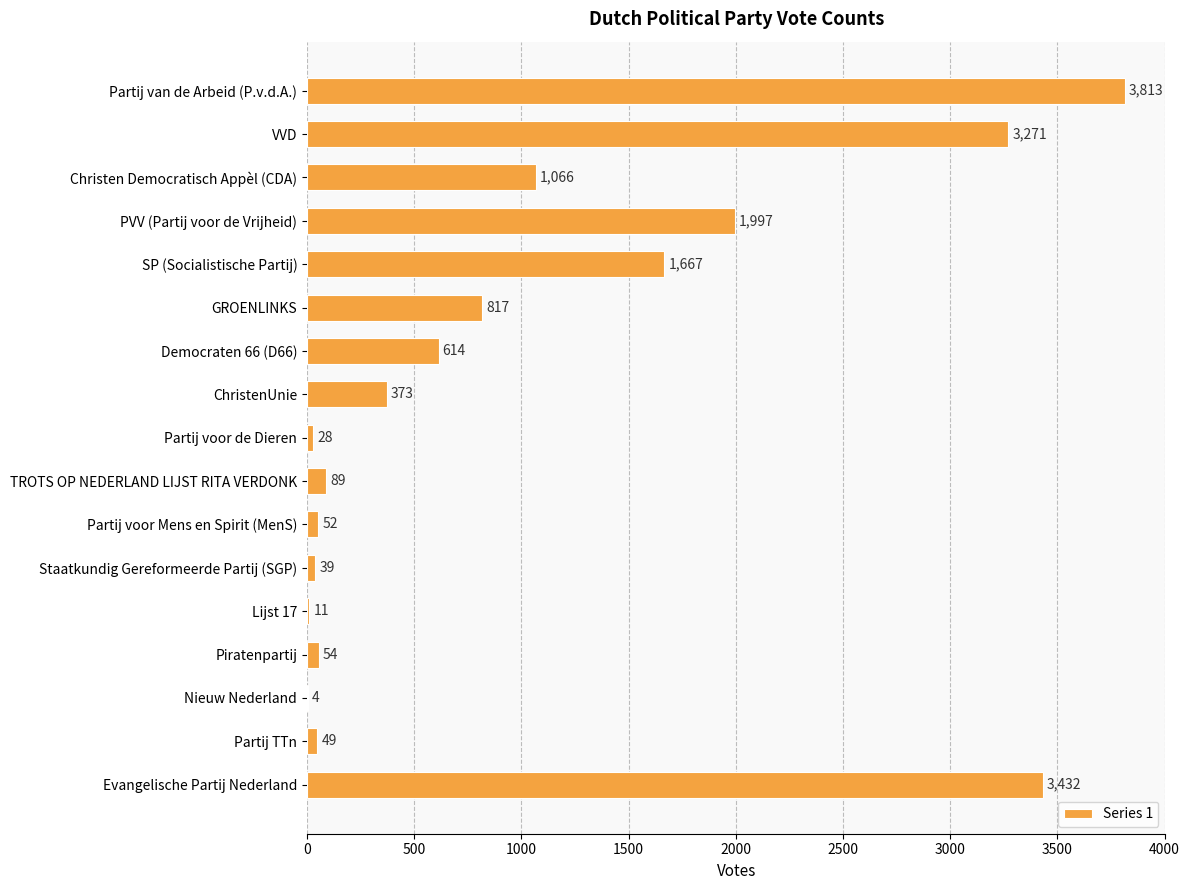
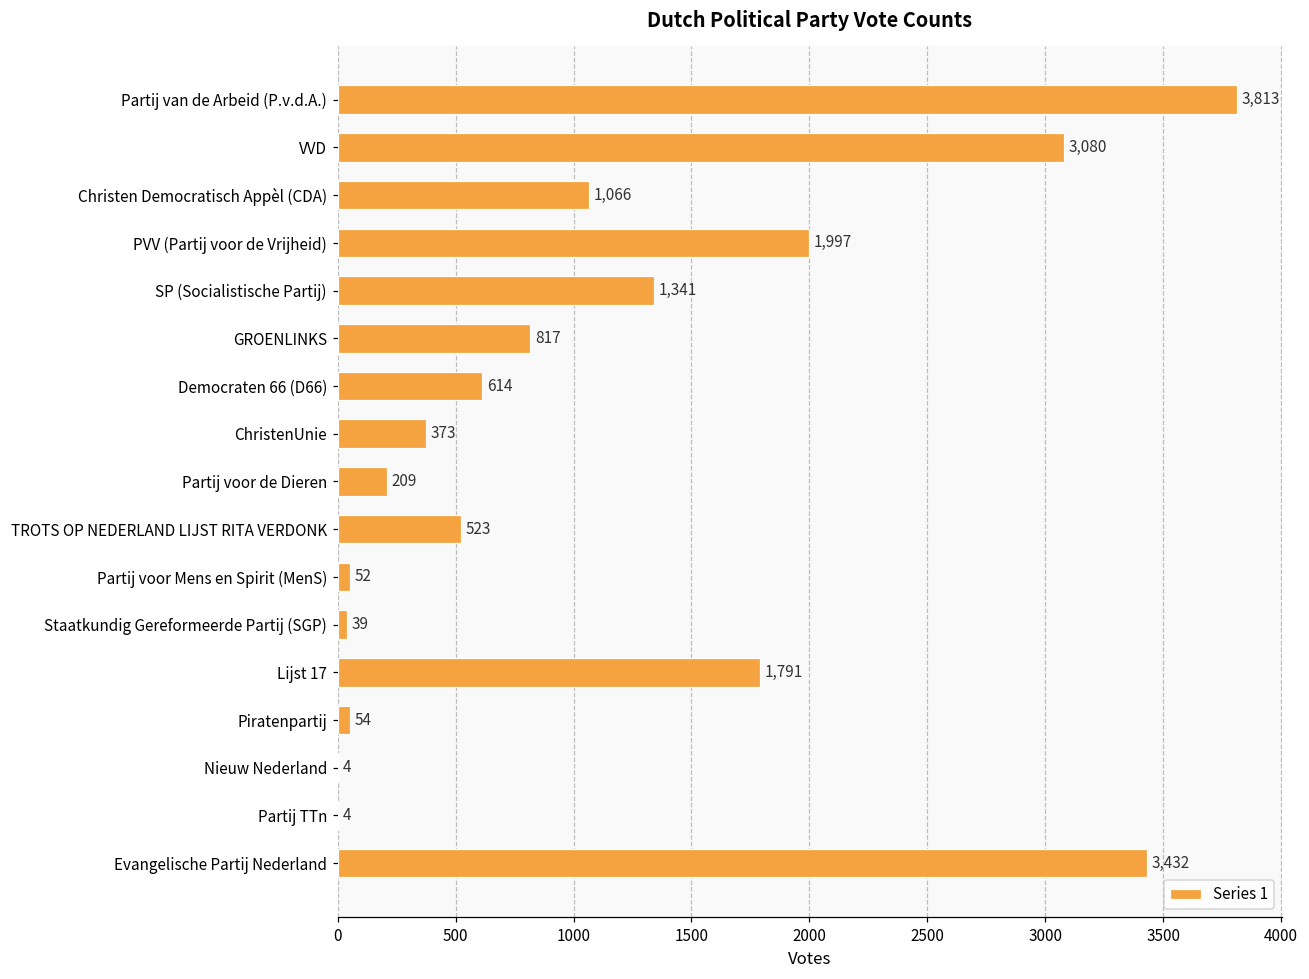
VVD: 3,271 -> 3,080
SP (Socialistische Partij): 1,667 -> 1,341
Partij voor de Dieren: 28 -> 209
TROTS OP NEDERLAND LIJST RITA VERDONK: 89 -> 523
Lijst 17: 11 -> 1,791
Partij TTn: 49 -> 4
